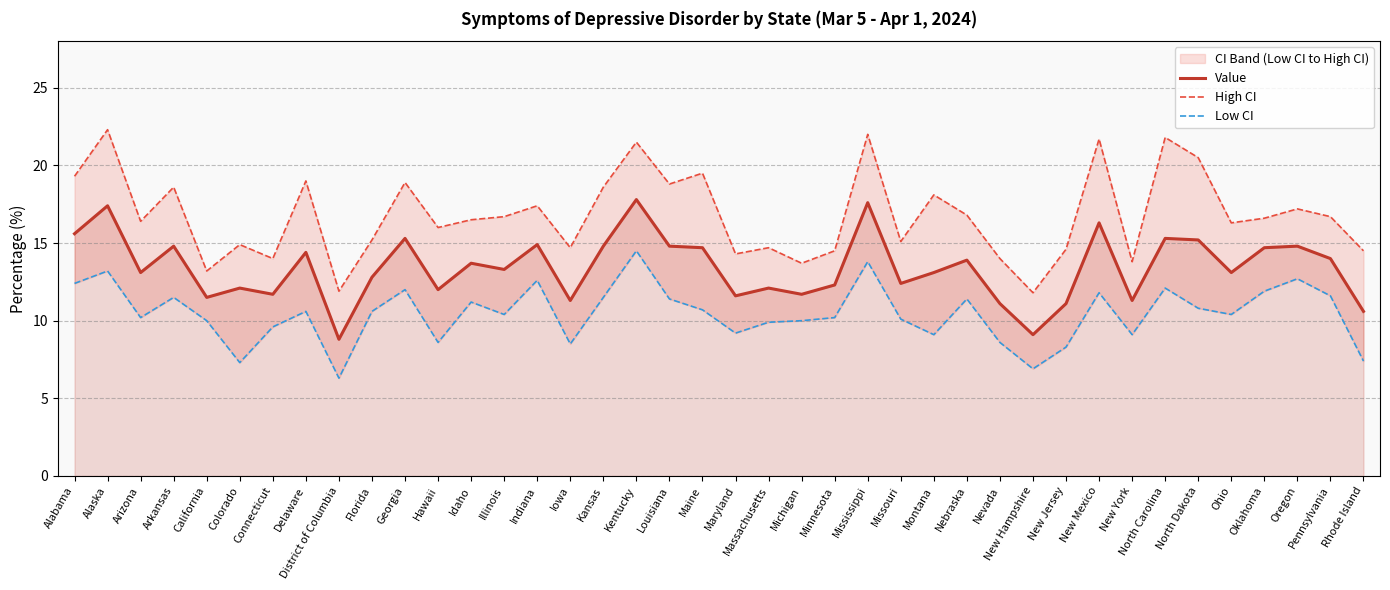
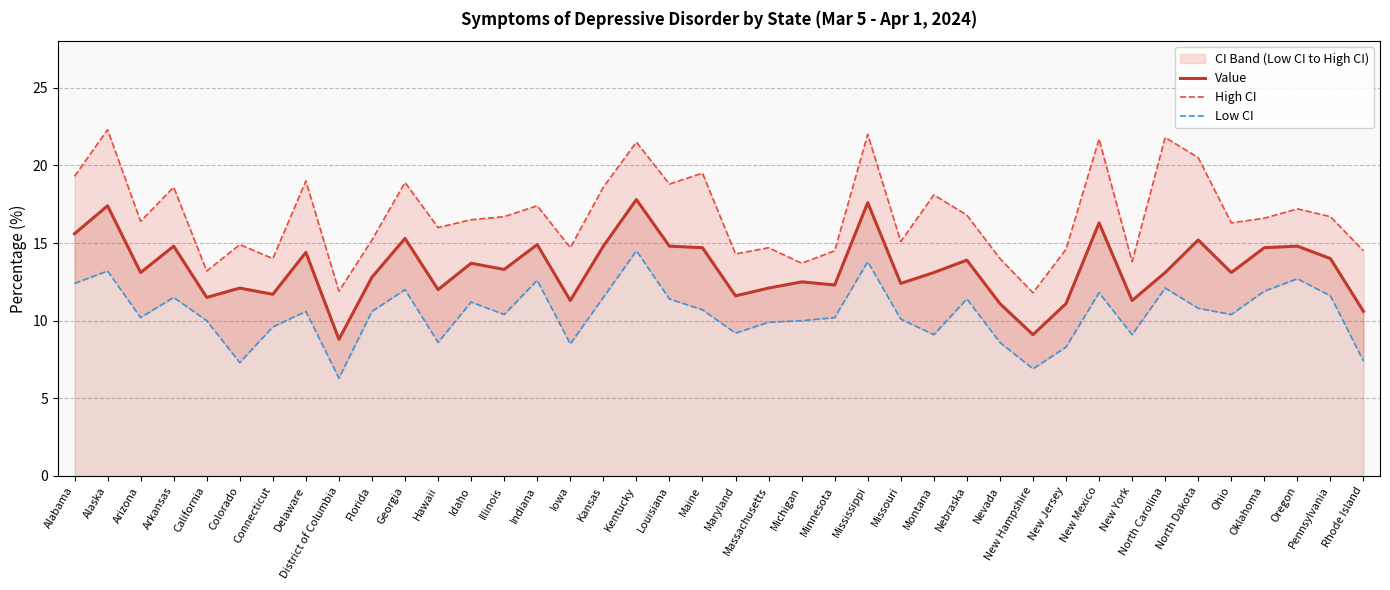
Value, Michigan: 11.7 -> 12.5
Value, North Carolina: 15.3 -> 13.1
